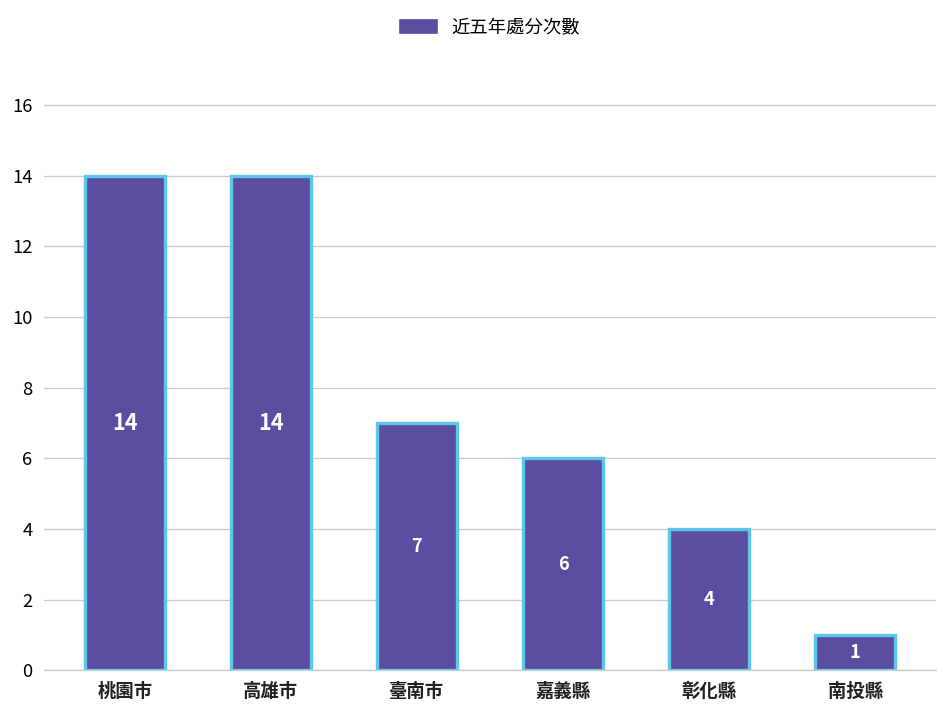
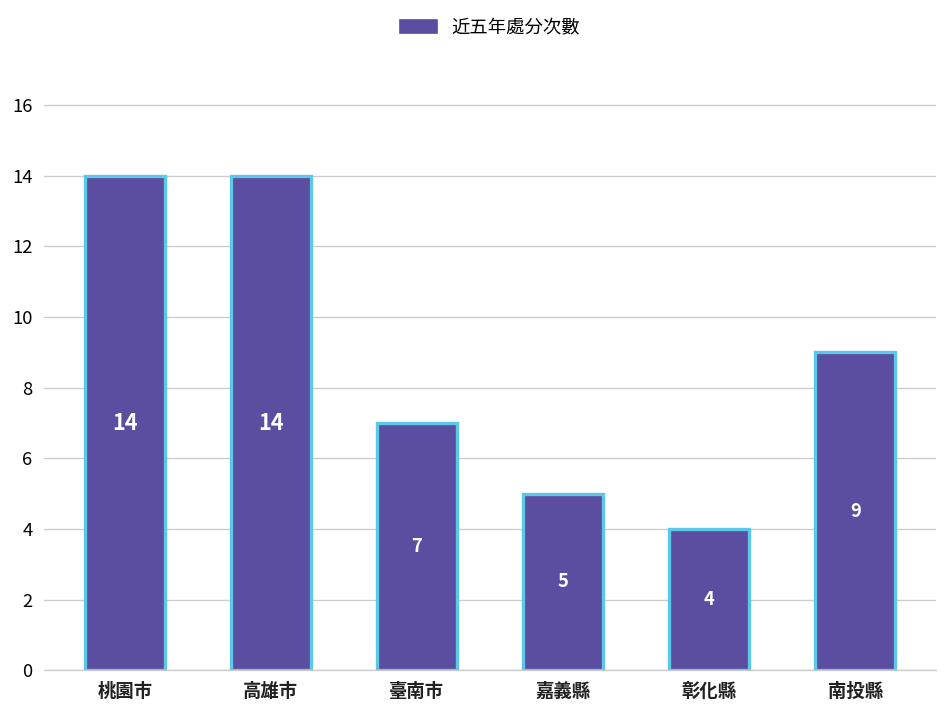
嘉義縣: 6 -> 5
南投縣: 1 -> 9
